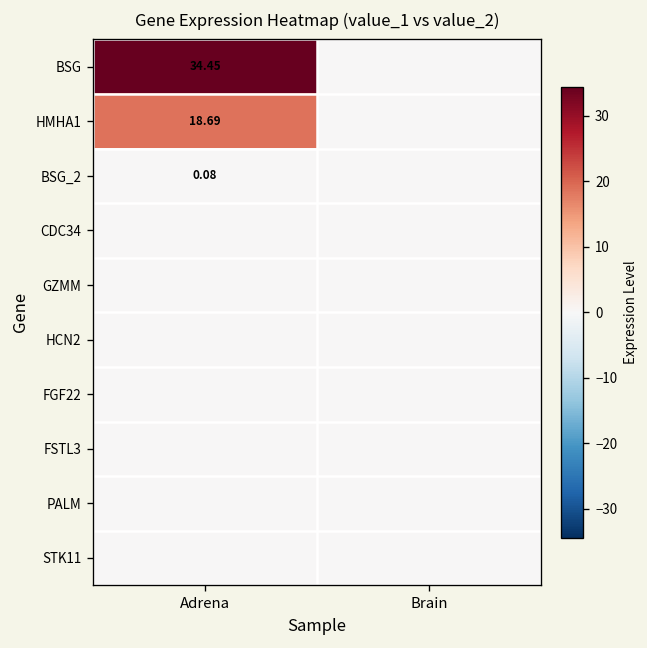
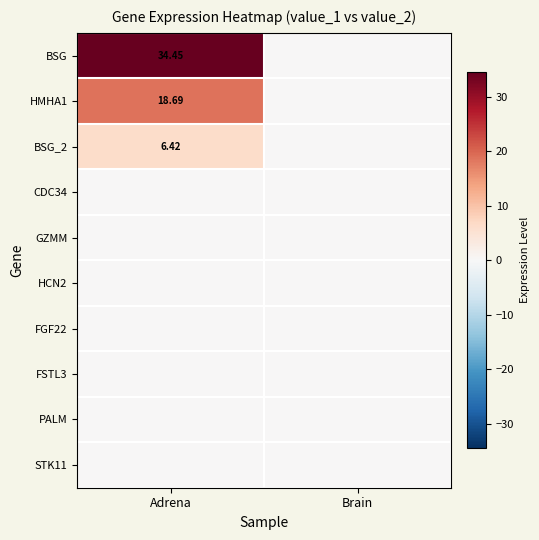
BSG_2, Adrena: 0.08 -> 6.42
